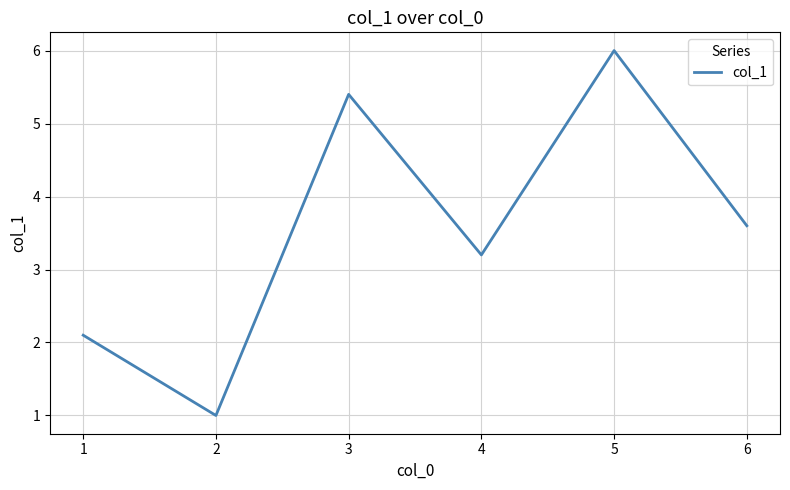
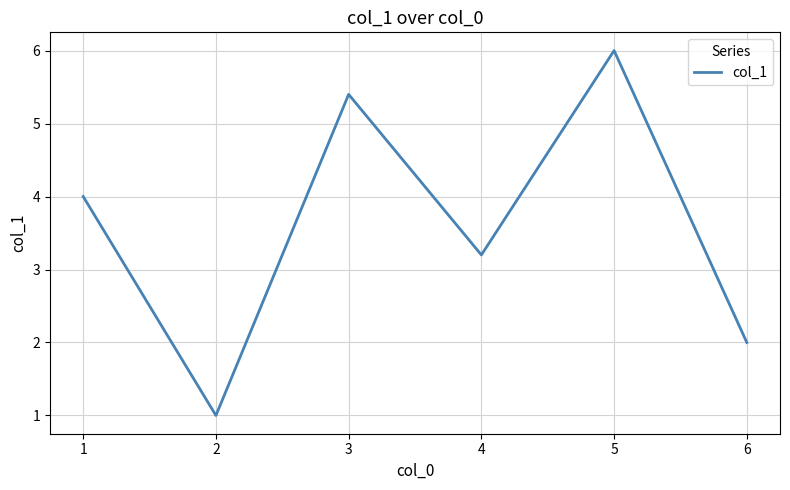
1: 2.1 -> 4.0
6: 3.6 -> 2.0
